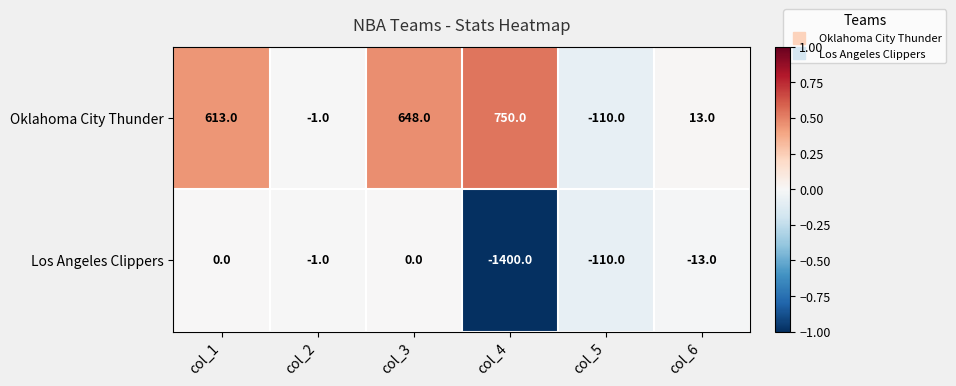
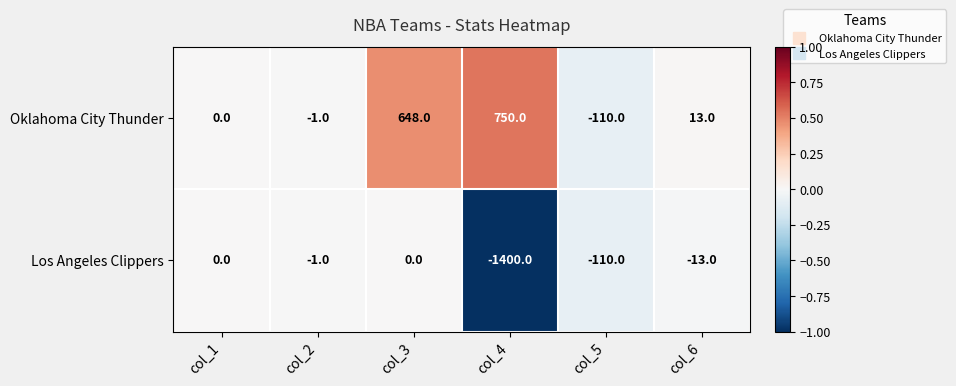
Oklahoma City Thunder, col_1: 613.0 -> 0.0
